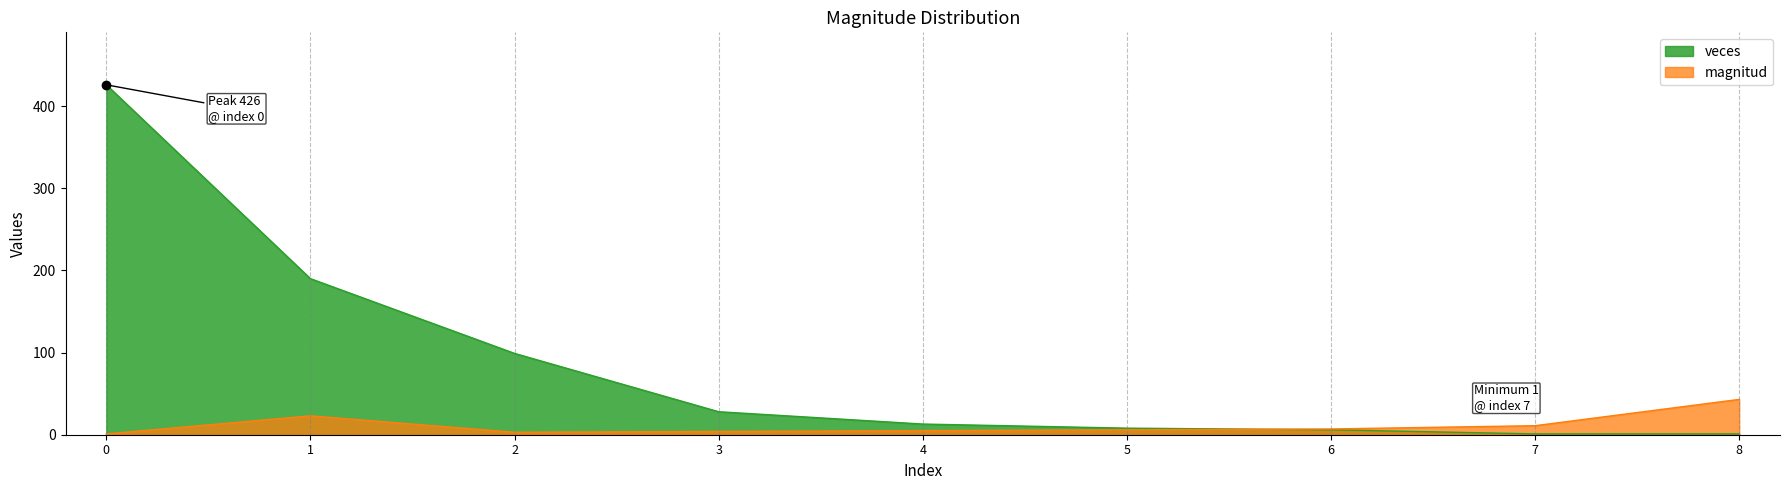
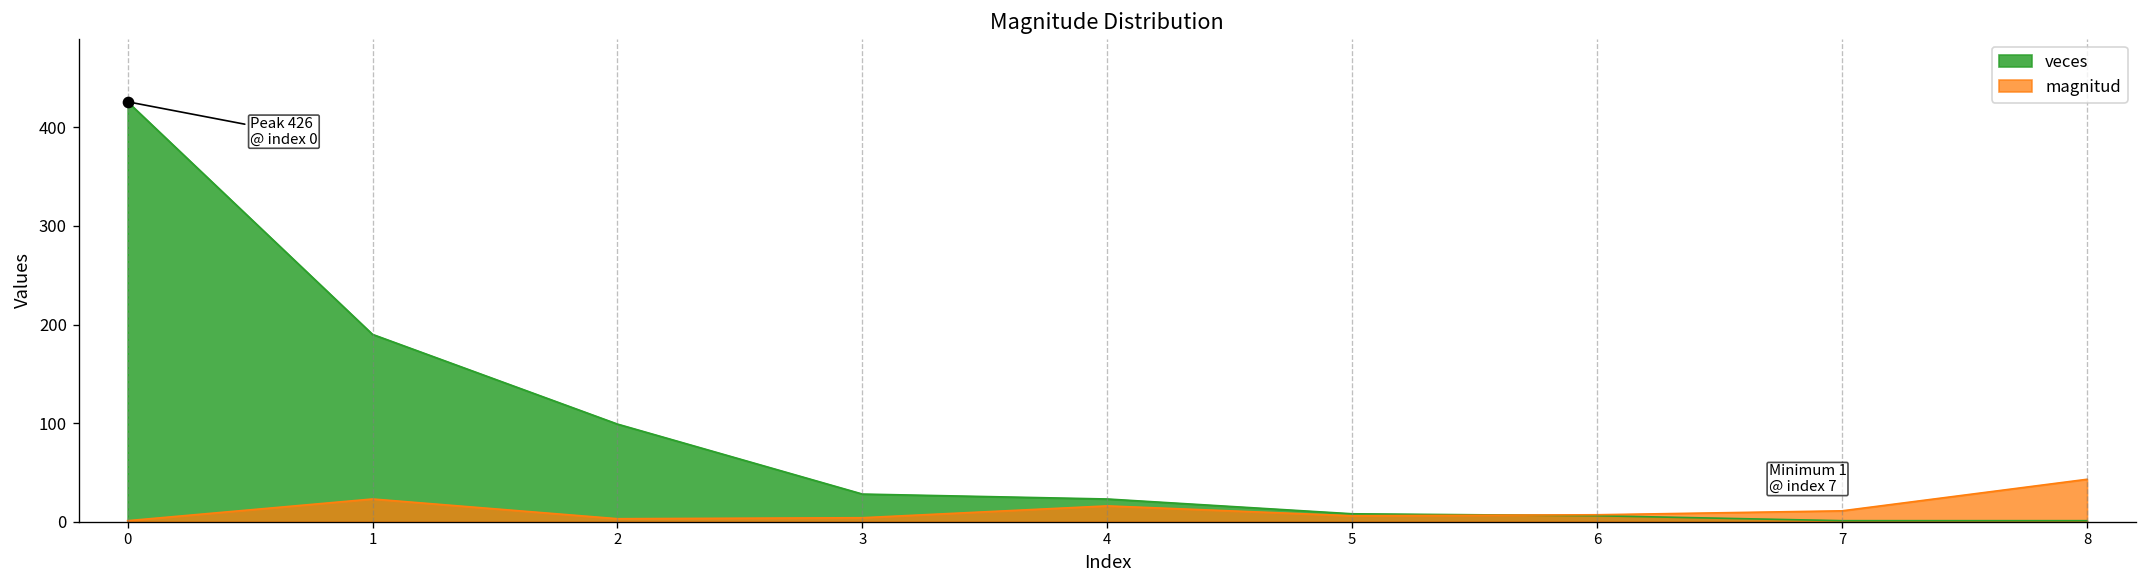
veces, 4: 10 -> 20
magnitud, 4: 10 -> 20
